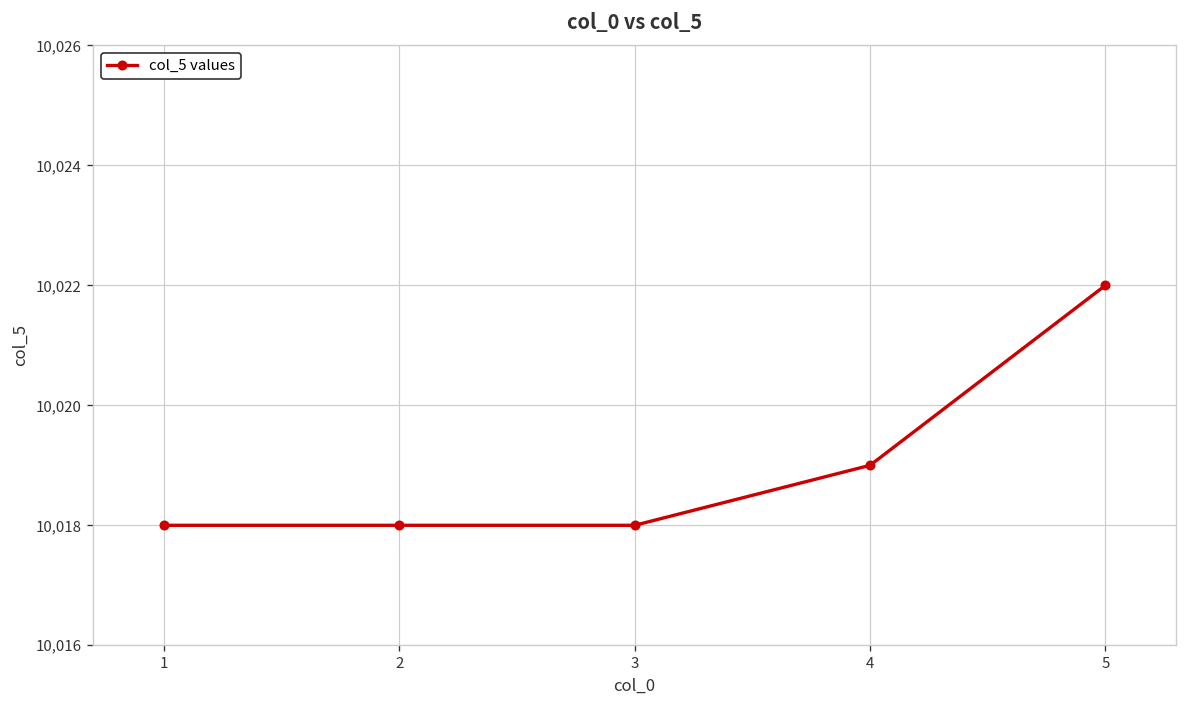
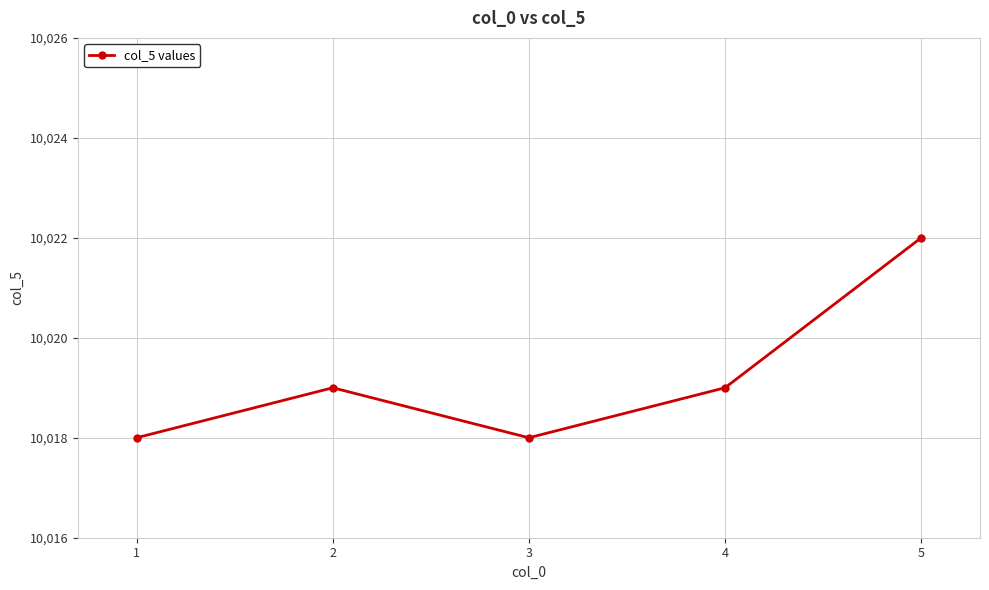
2: 10,018 -> 10,019
